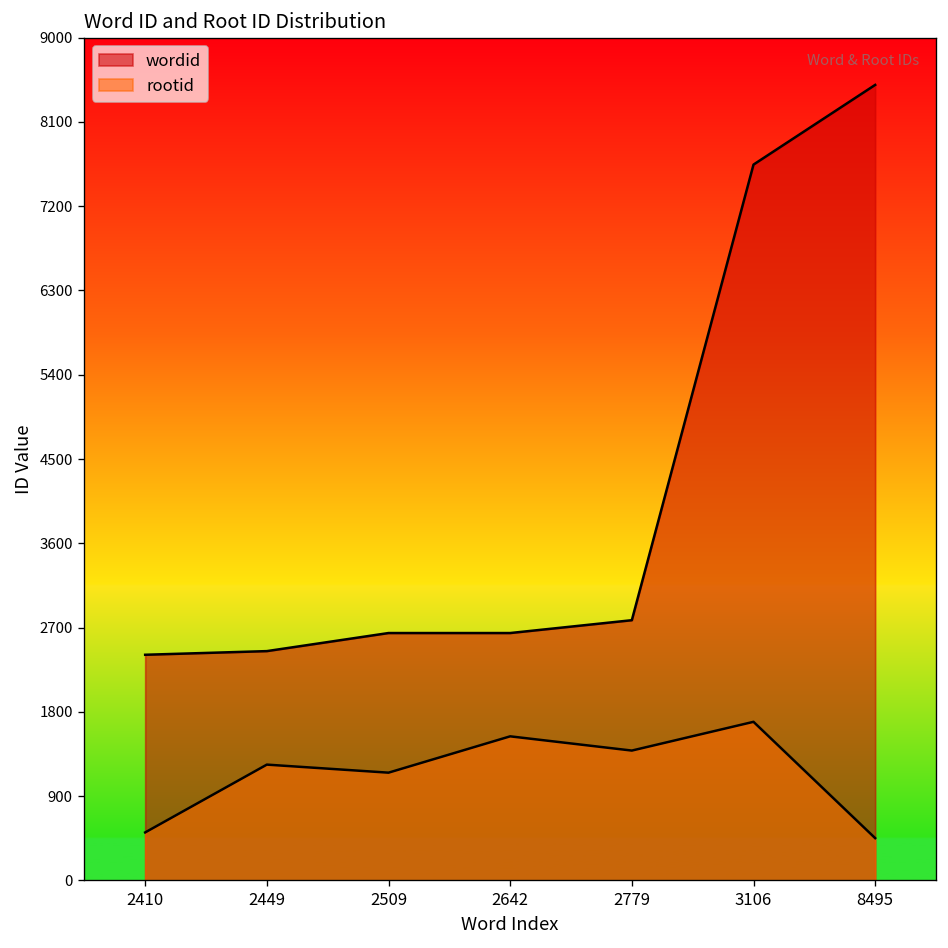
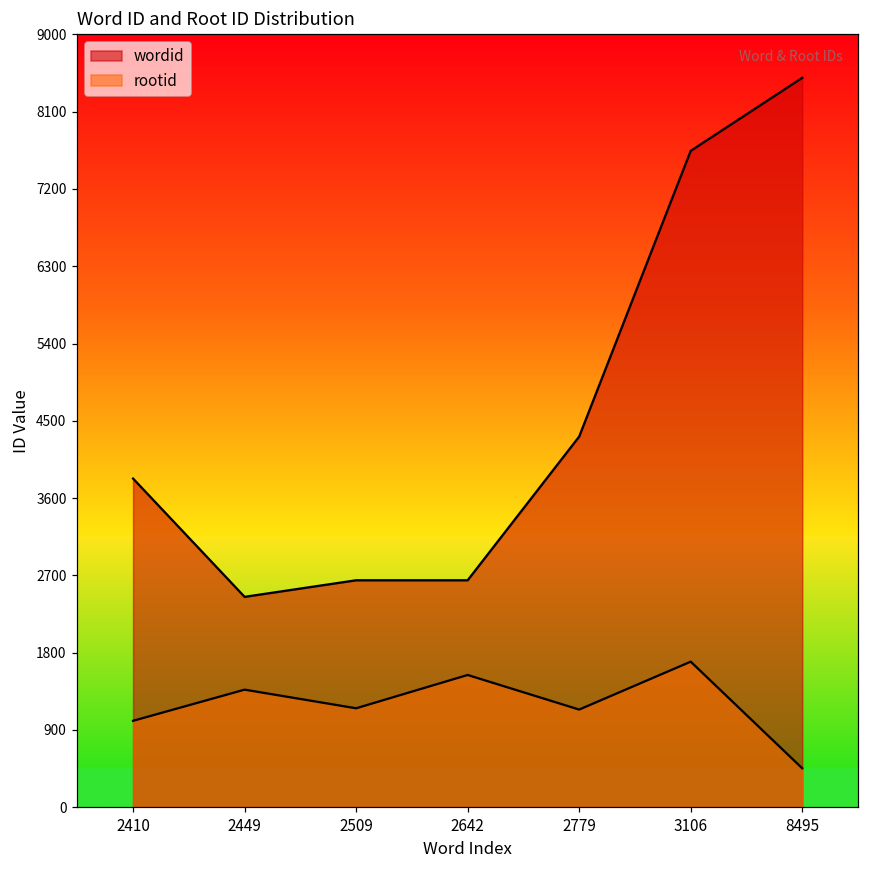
wordid, 2410: 2400 -> 3800
rootid, 2410: 500 -> 1000
rootid, 2449: 1200 -> 1400
wordid, 2779: 2800 -> 4300
rootid, 2779: 1400 -> 1100
